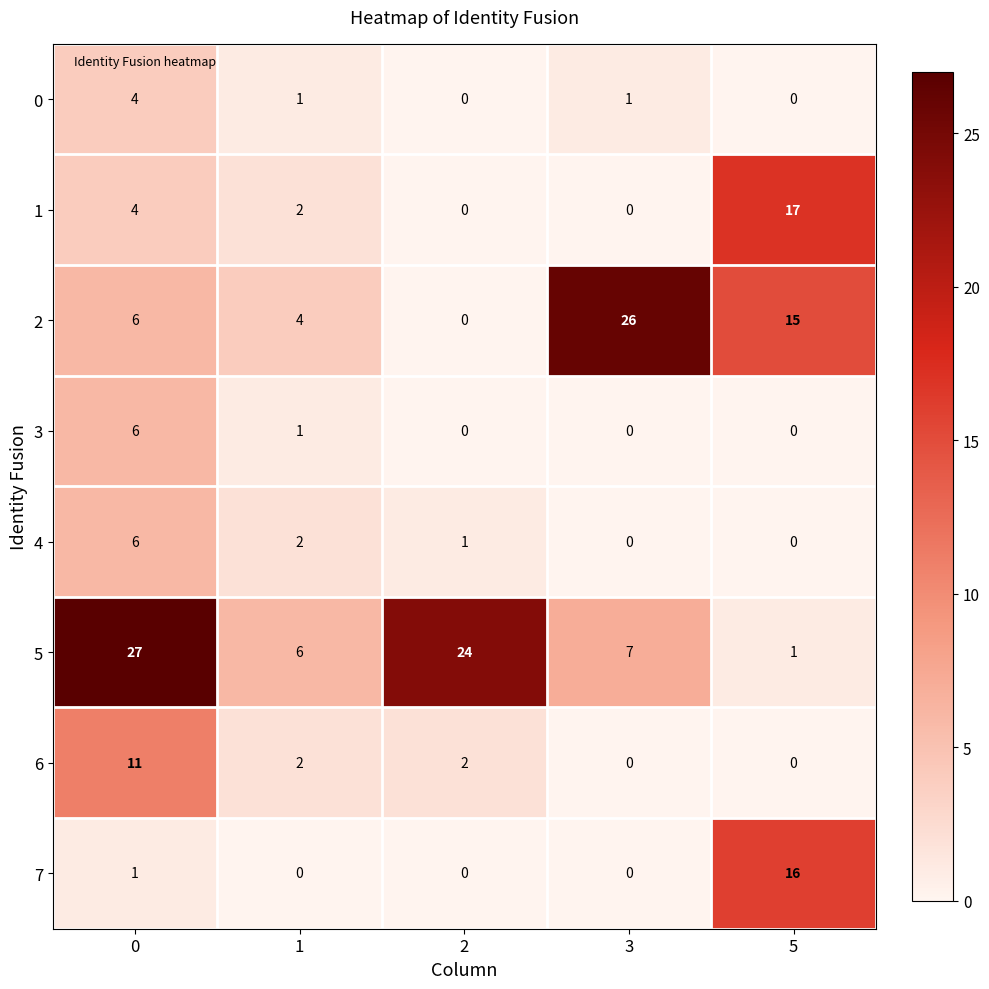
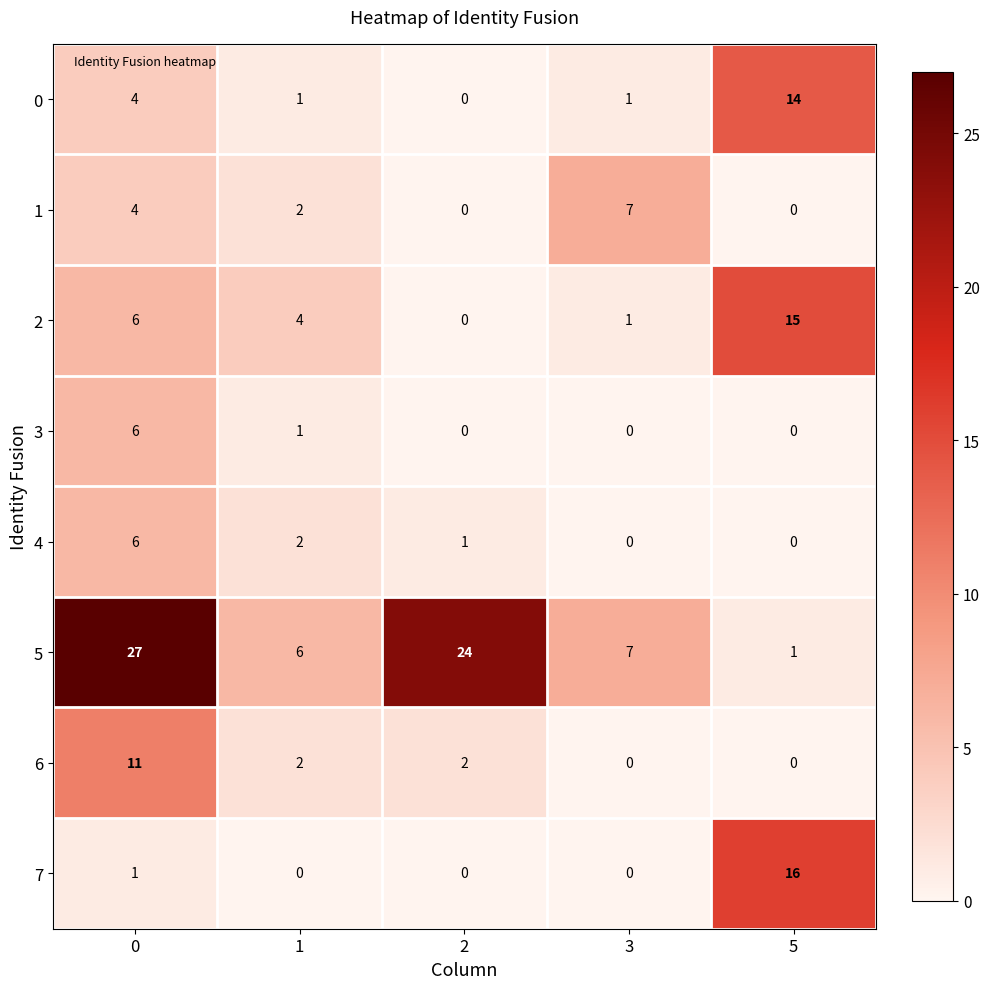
0, 5: 0 -> 14
1, 3: 0 -> 7
1, 5: 17 -> 0
2, 3: 26 -> 1
